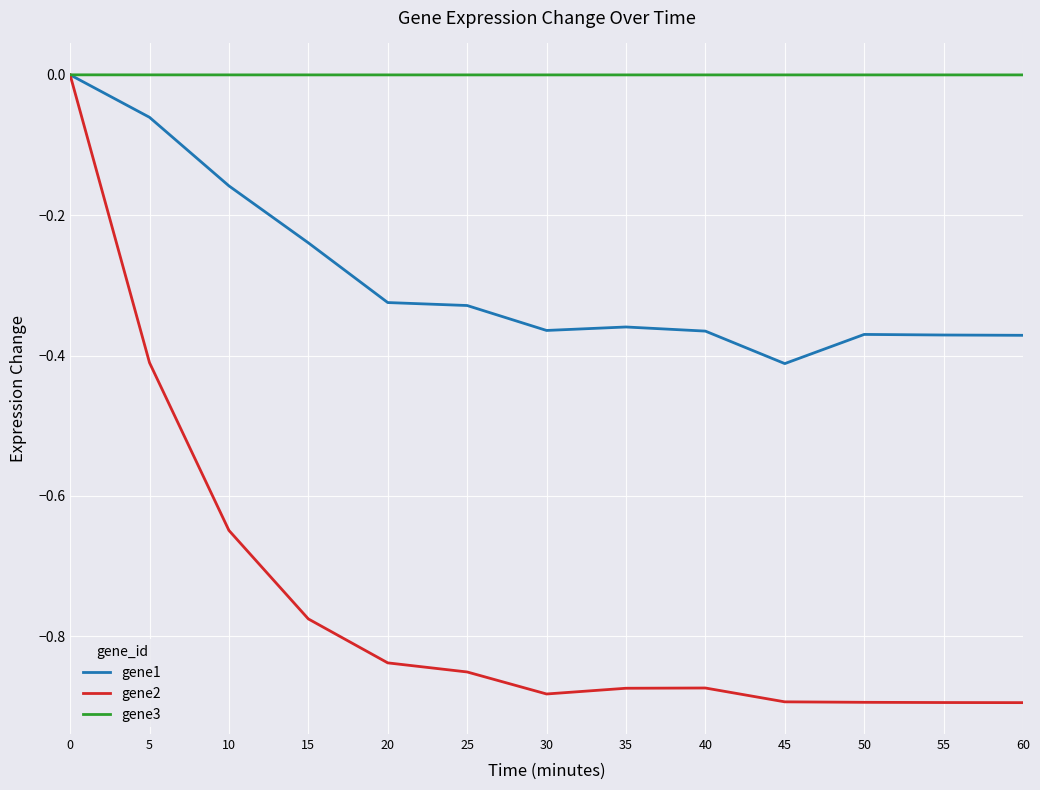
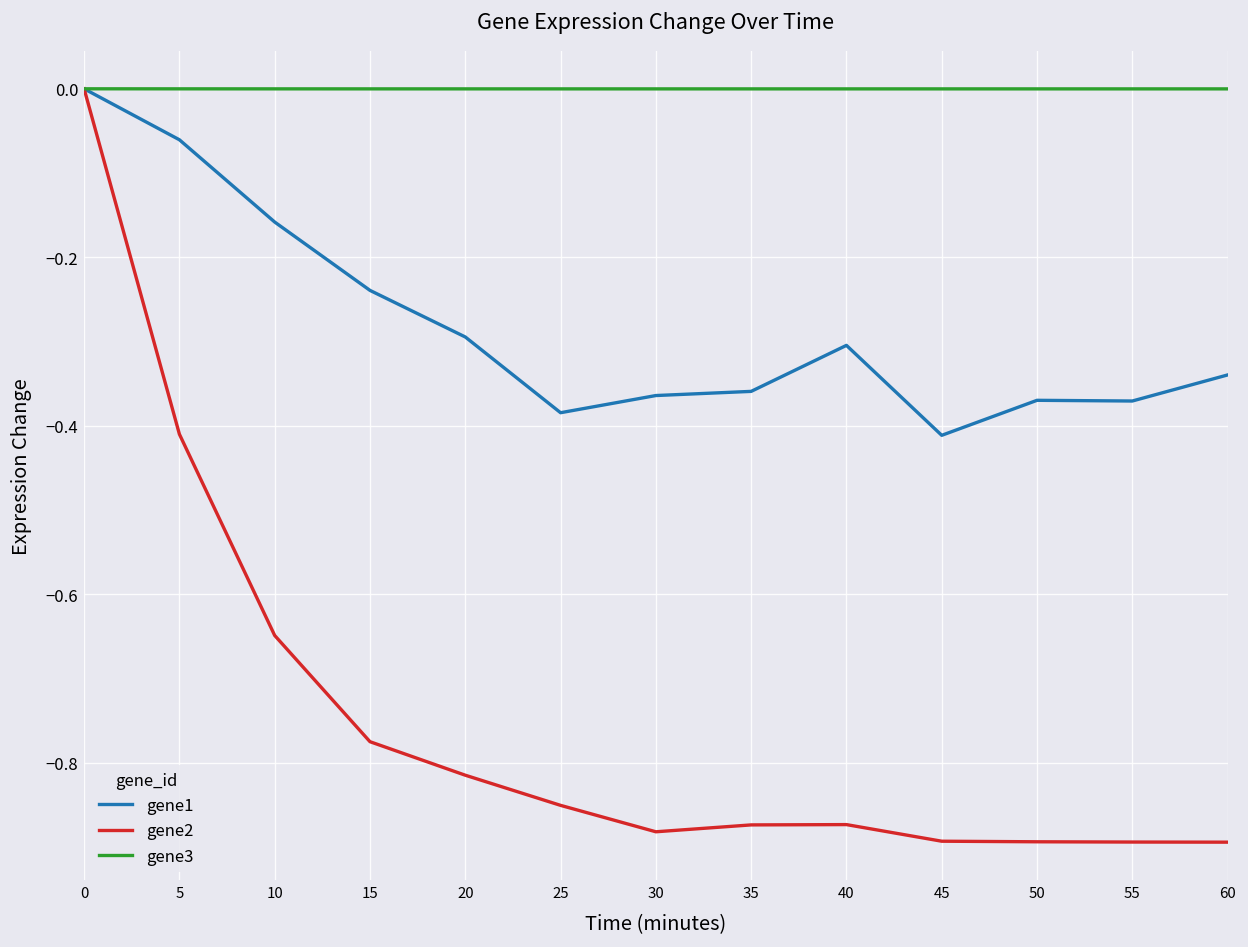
gene1, 20: -0.32 -> -0.29
gene2, 20: -0.84 -> -0.82
gene1, 25: -0.33 -> -0.38
gene1, 40: -0.37 -> -0.30
gene1, 60: -0.37 -> -0.34
